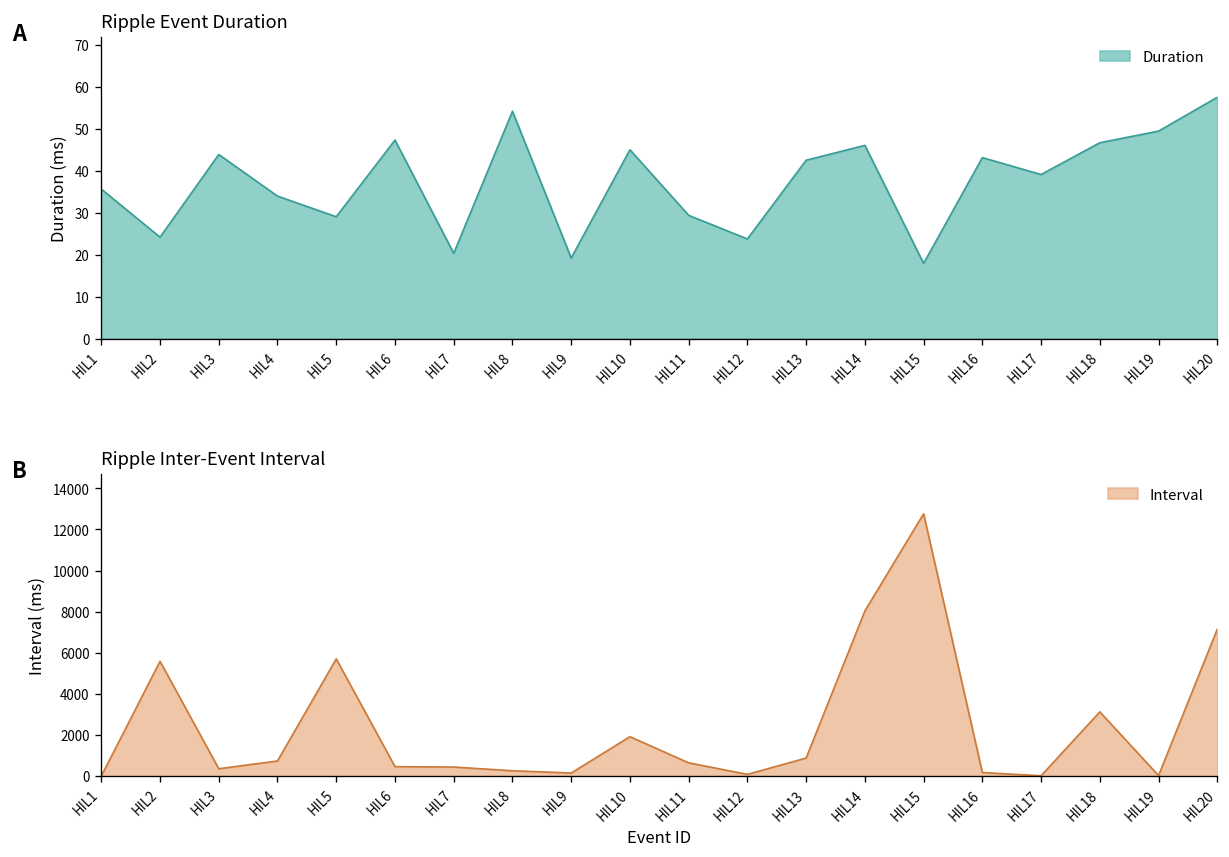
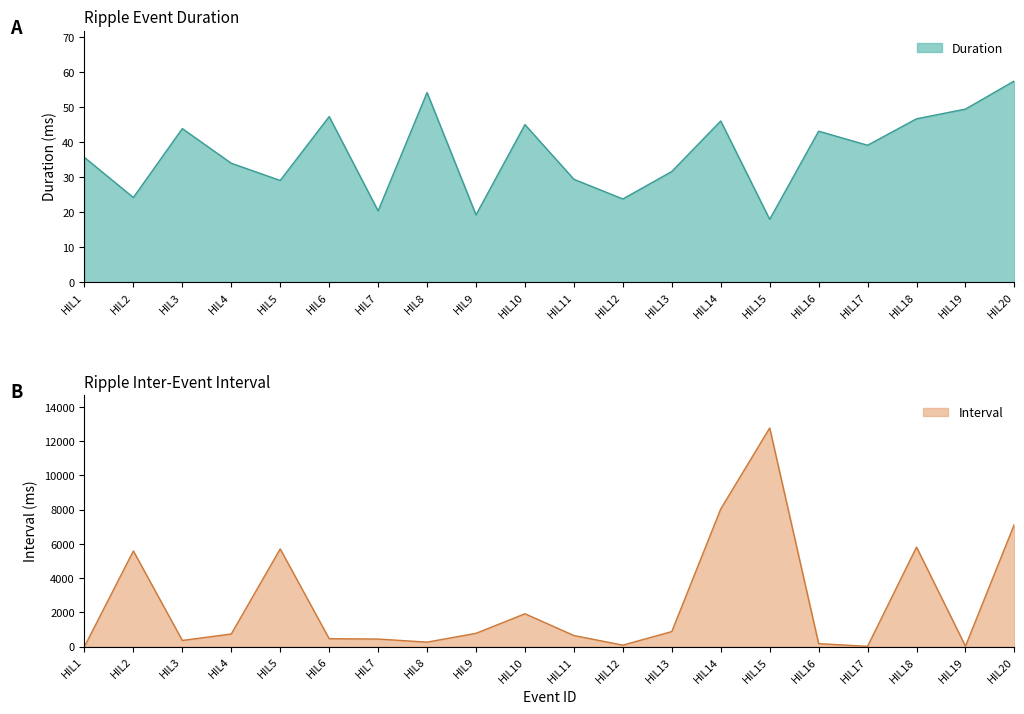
Ripple Event Duration, HIL13: 43 -> 32
Ripple Inter-Event Interval, HIL9: 100 -> 800
Ripple Inter-Event Interval, HIL18: 3100 -> 5800
